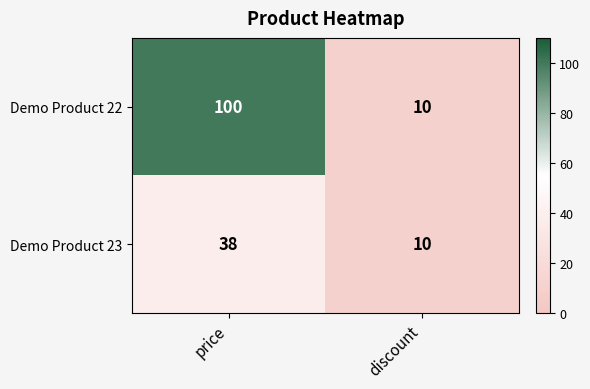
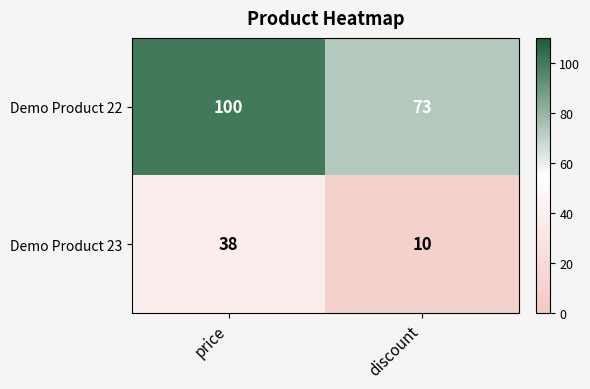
Demo Product 22, discount: 10 -> 73
